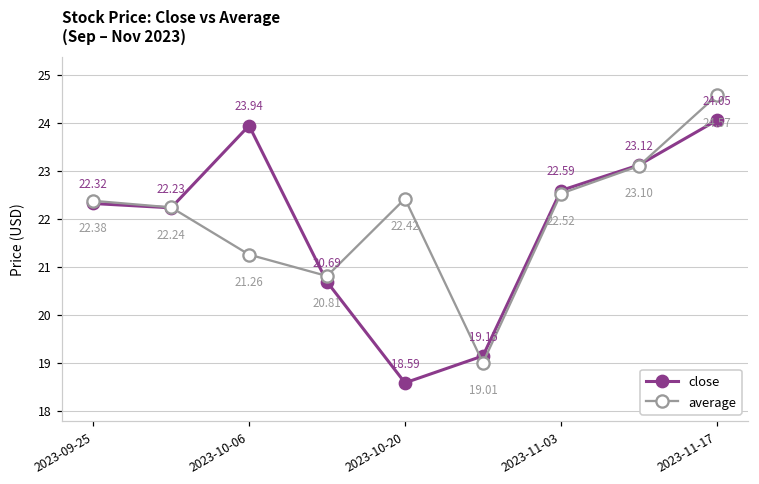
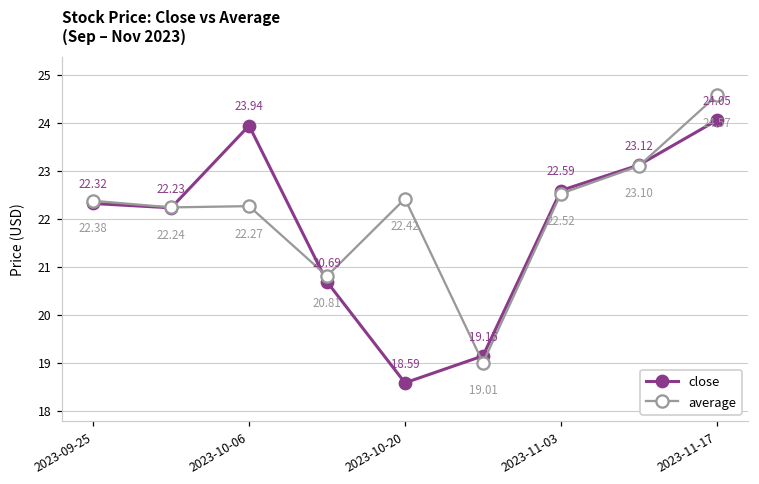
average, 2023-10-06: 21.26 -> 22.27
